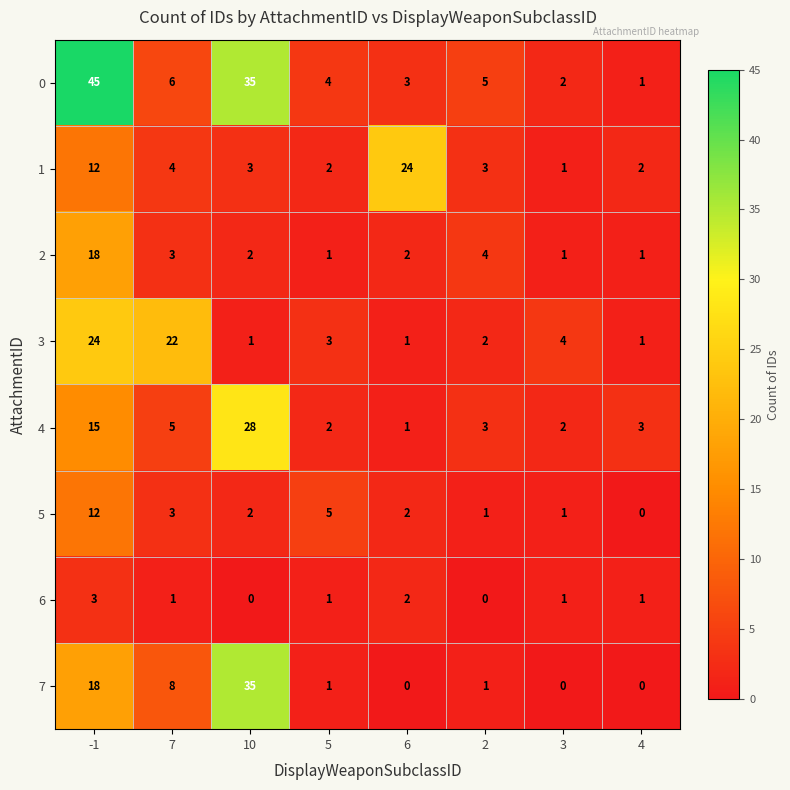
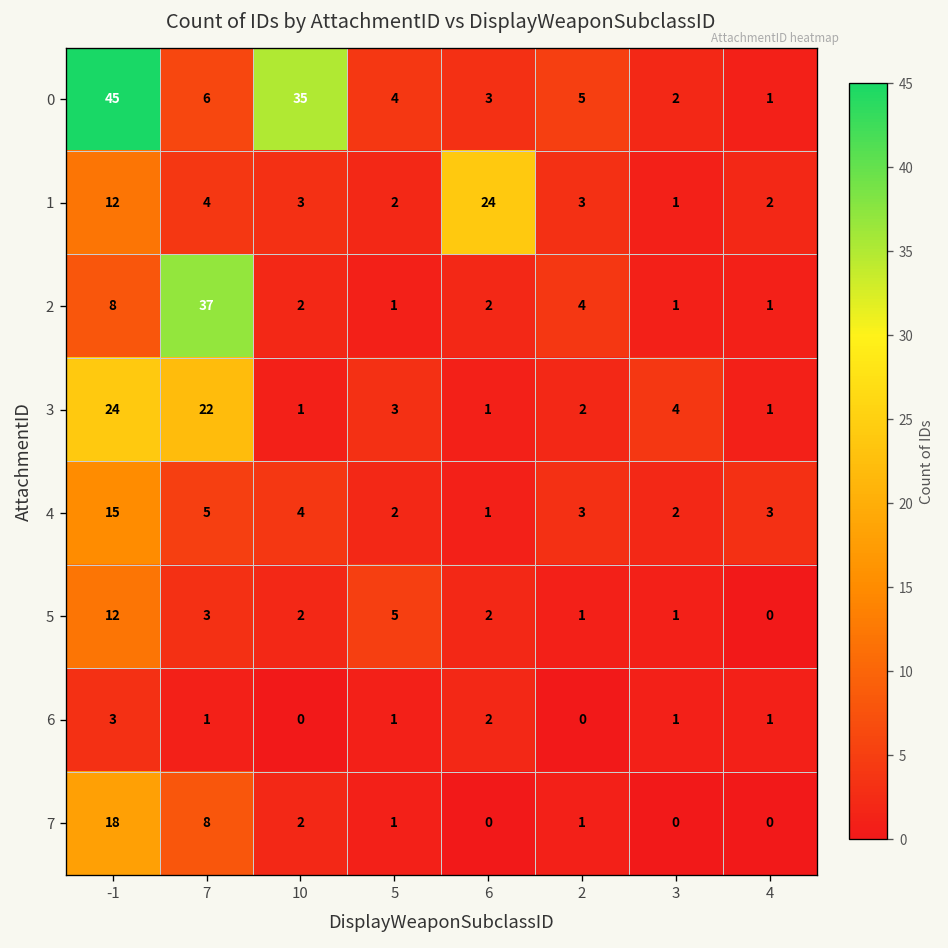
2, -1: 18 -> 8
2, 7: 3 -> 37
4, 10: 28 -> 4
7, 10: 35 -> 2
